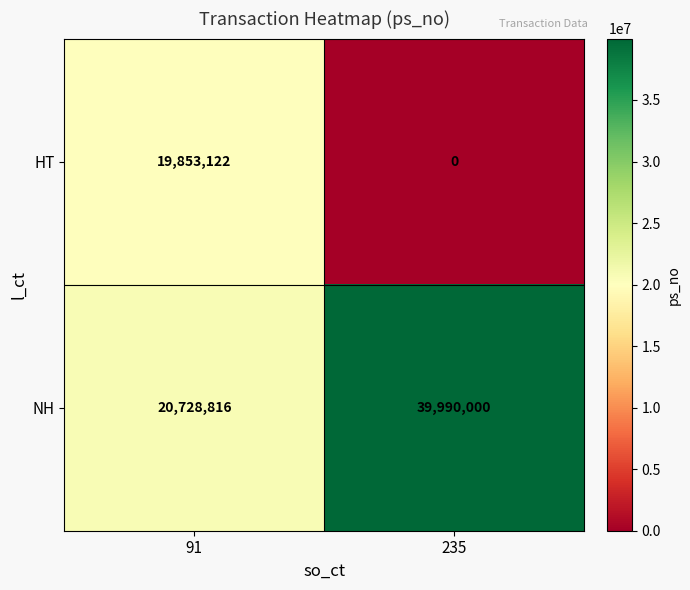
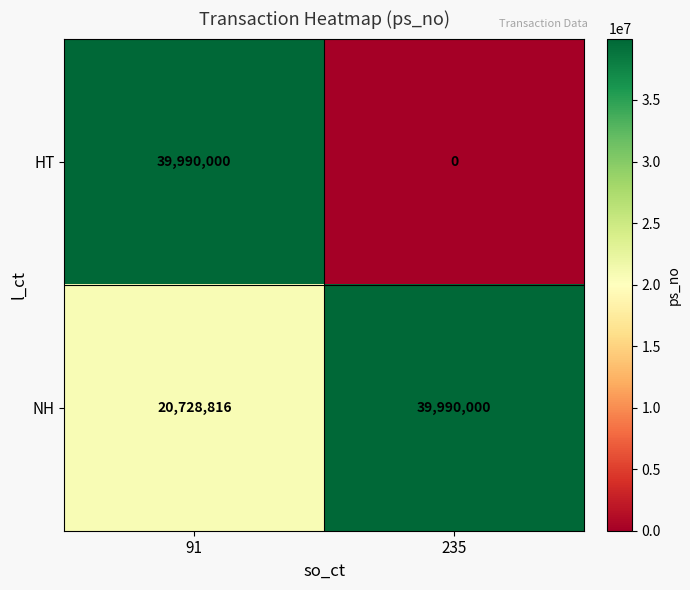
HT, 91: 19,853,122 -> 39,990,000
